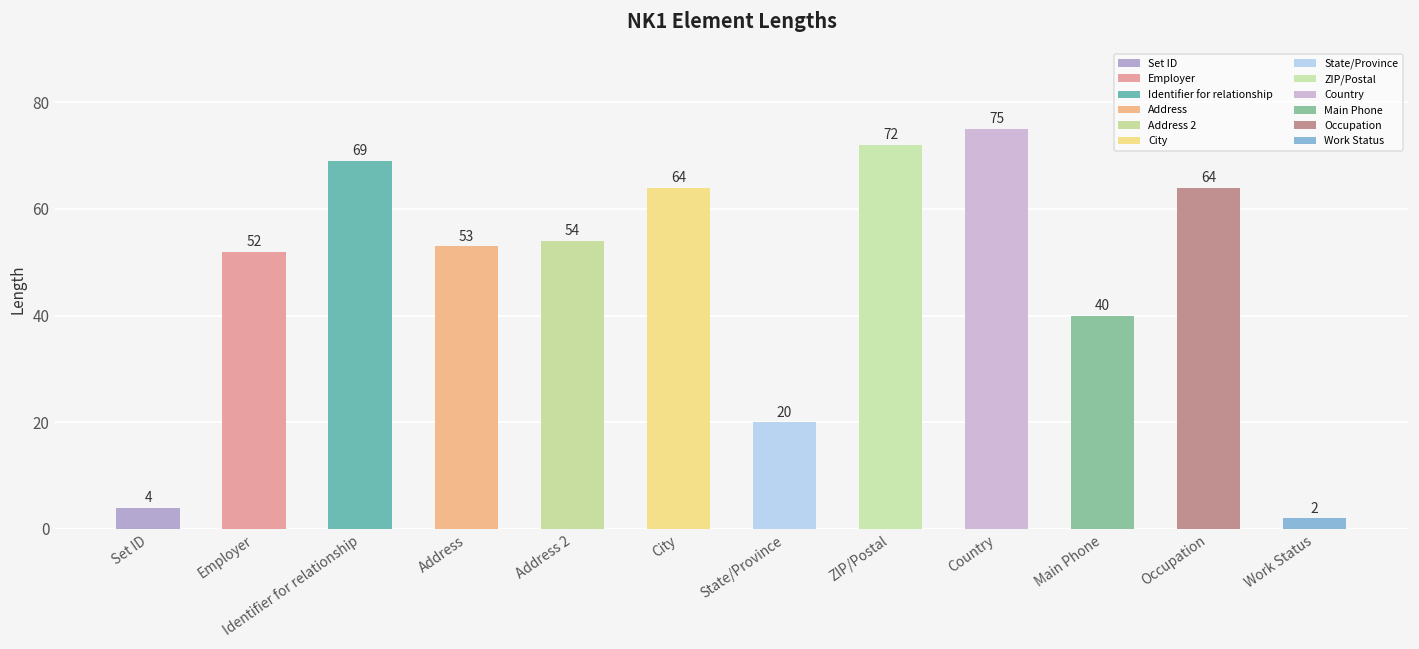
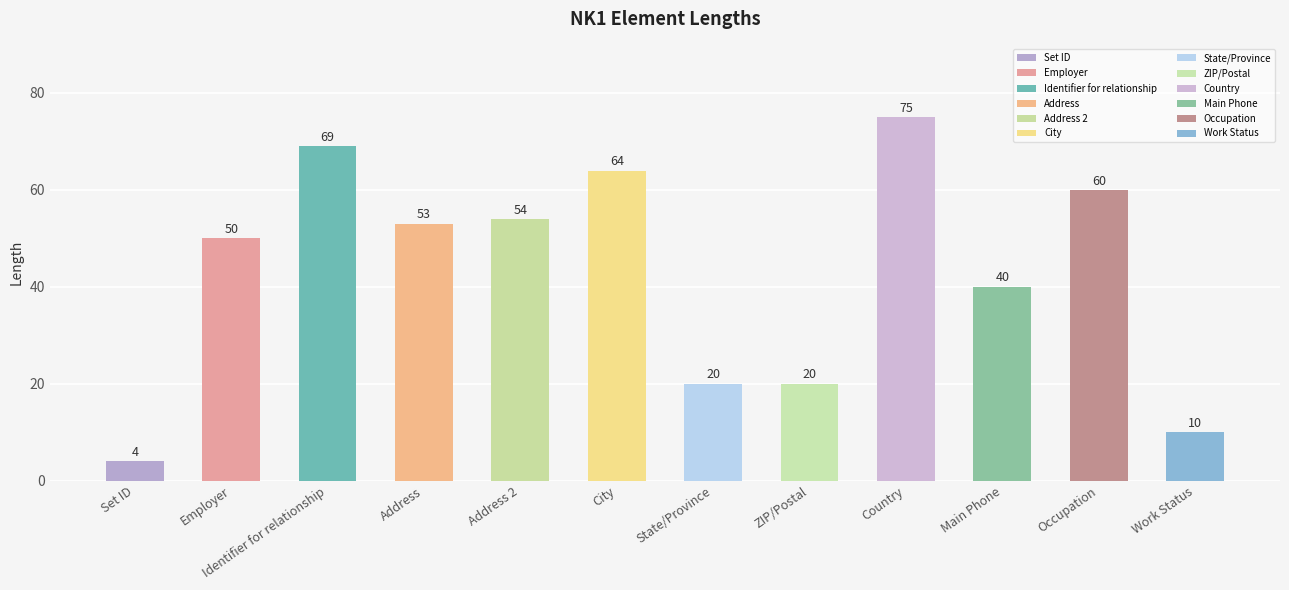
Employer: 52 -> 50
ZIP/Postal: 72 -> 20
Occupation: 64 -> 60
Work Status: 2 -> 10
